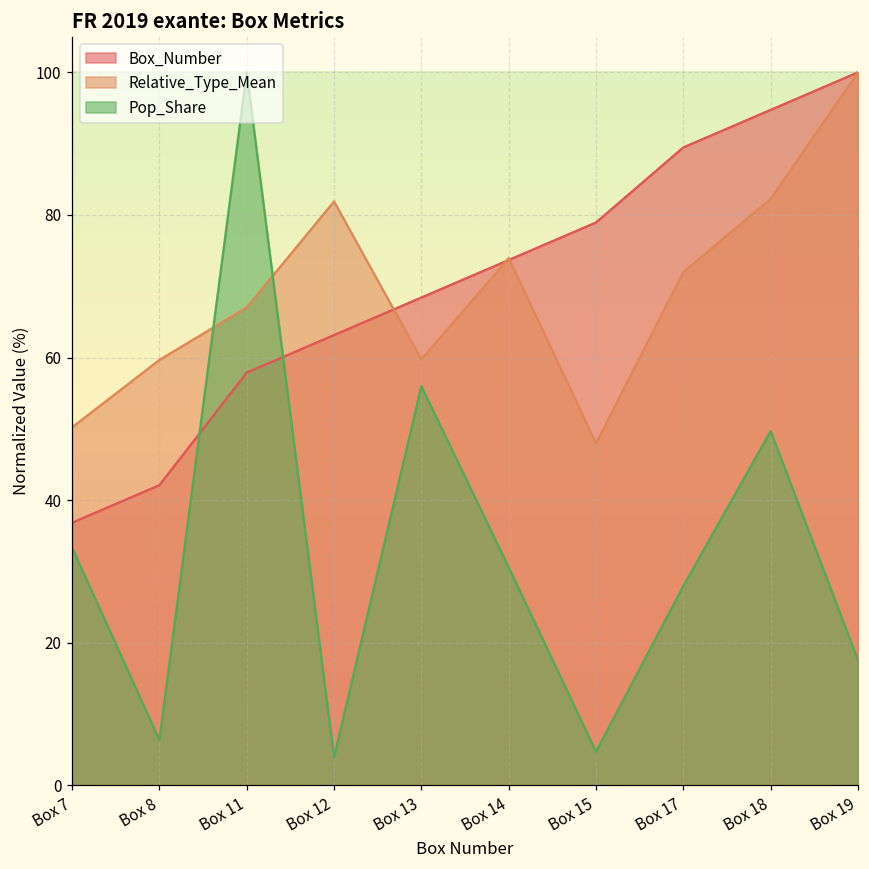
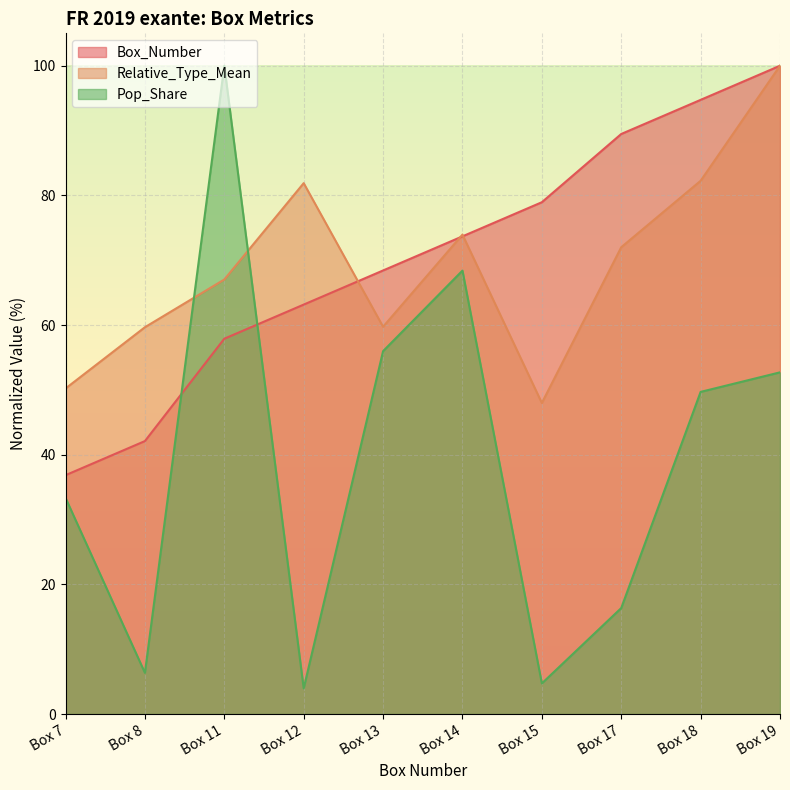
Pop_Share, Box 14: 31 -> 68
Pop_Share, Box 17: 28 -> 16
Pop_Share, Box 19: 18 -> 53
